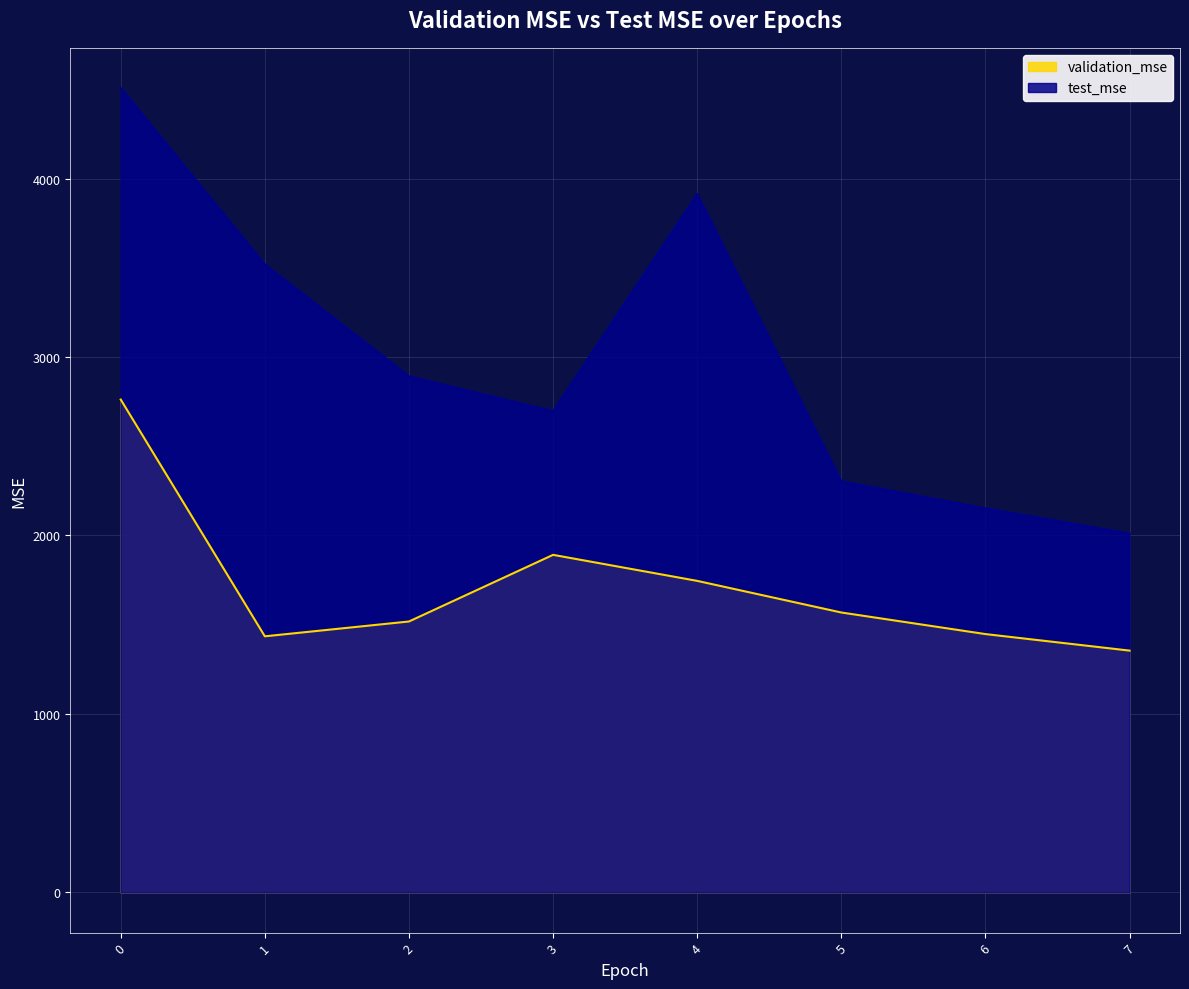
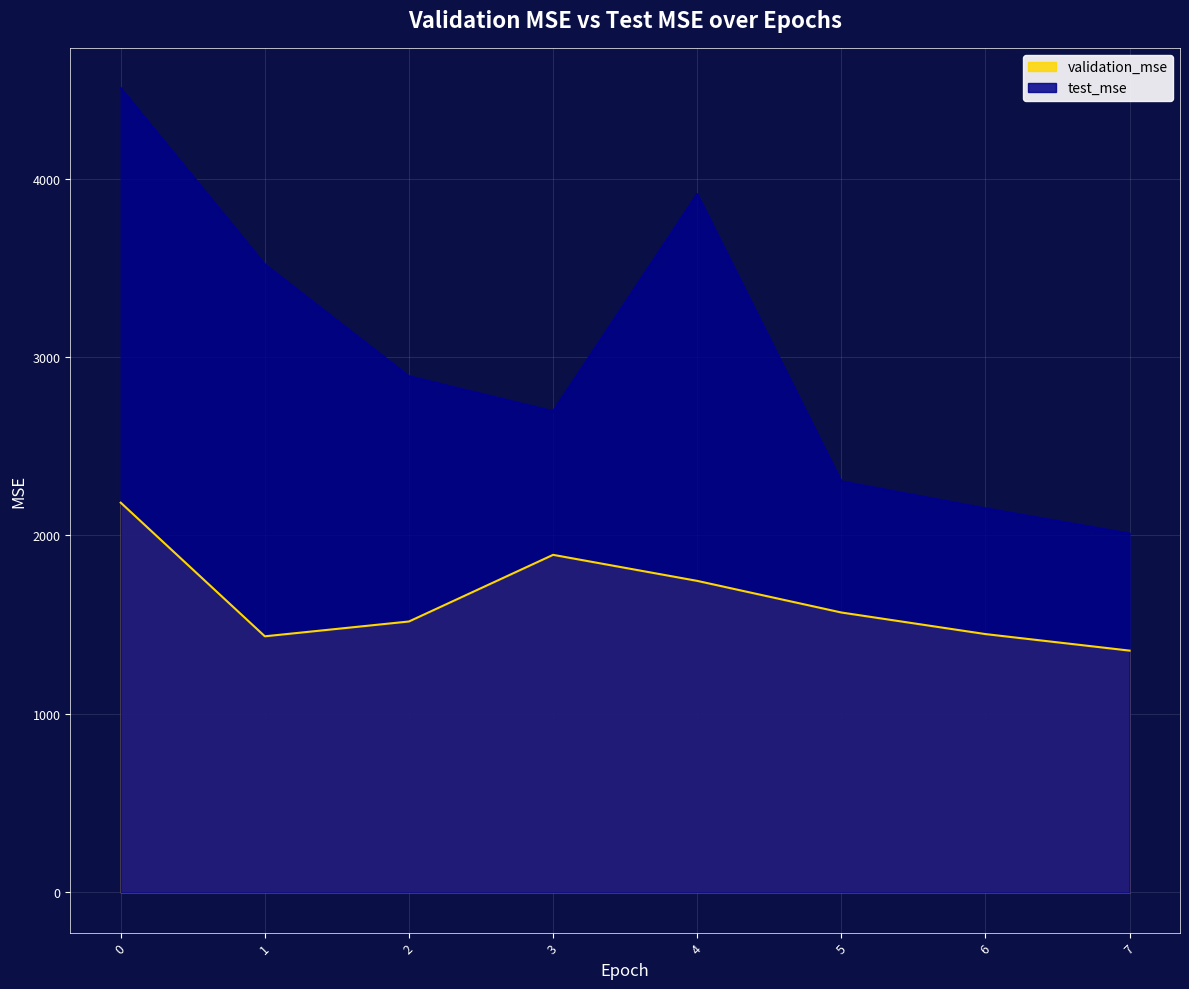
validation_mse, 0: 2760 -> 2180
